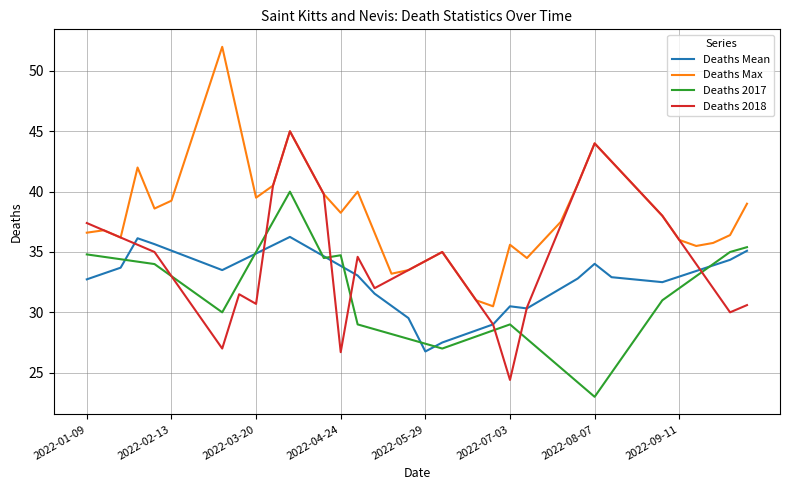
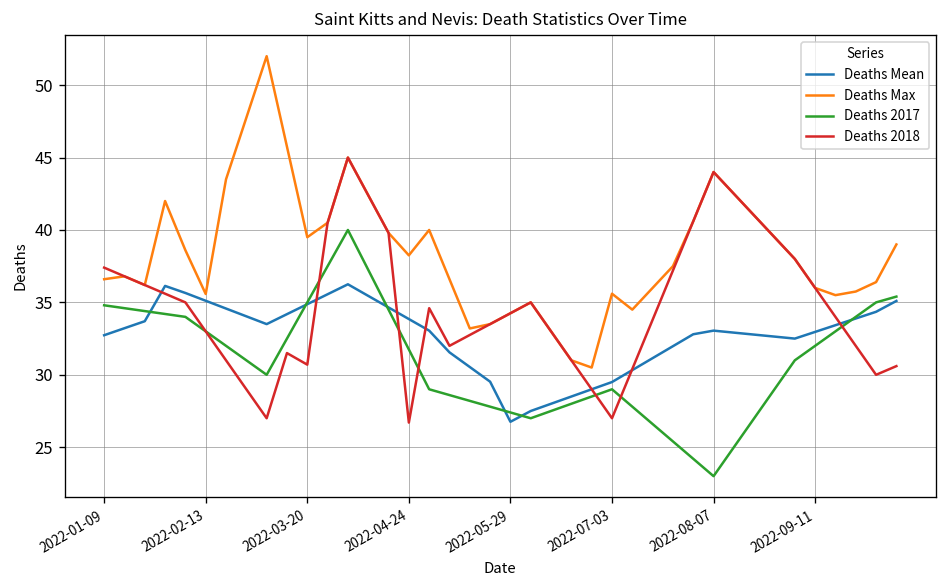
Deaths Max, 2022-02-13: 39.3 -> 35.6
Deaths 2017, 2022-04-24: 34.7 -> 31.8
Deaths Mean, 2022-07-03: 30.5 -> 29.5
Deaths 2018, 2022-07-03: 24.4 -> 27.0
Deaths Mean, 2022-08-07: 34.0 -> 33.1
